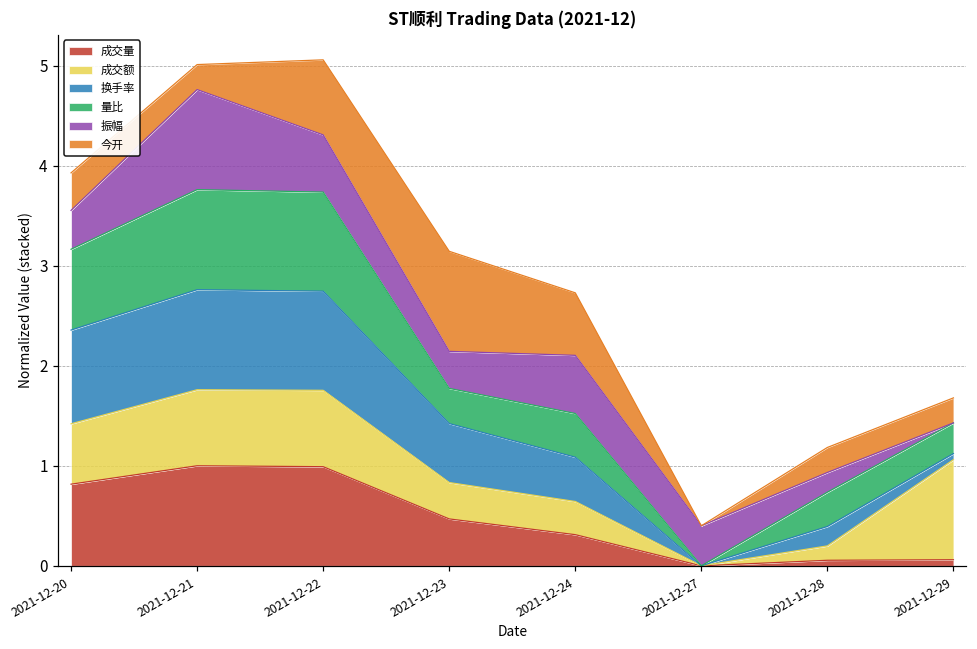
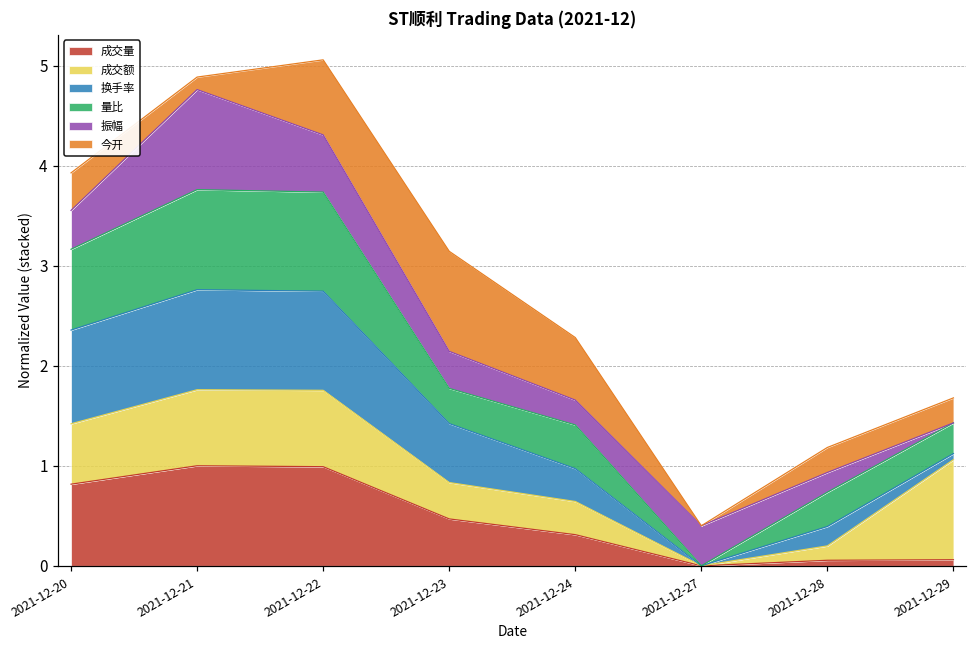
今开, 2021-12-21: 0.3 -> 0.1
换手率, 2021-12-24: 0.4 -> 0.3
振幅, 2021-12-24: 0.6 -> 0.2
